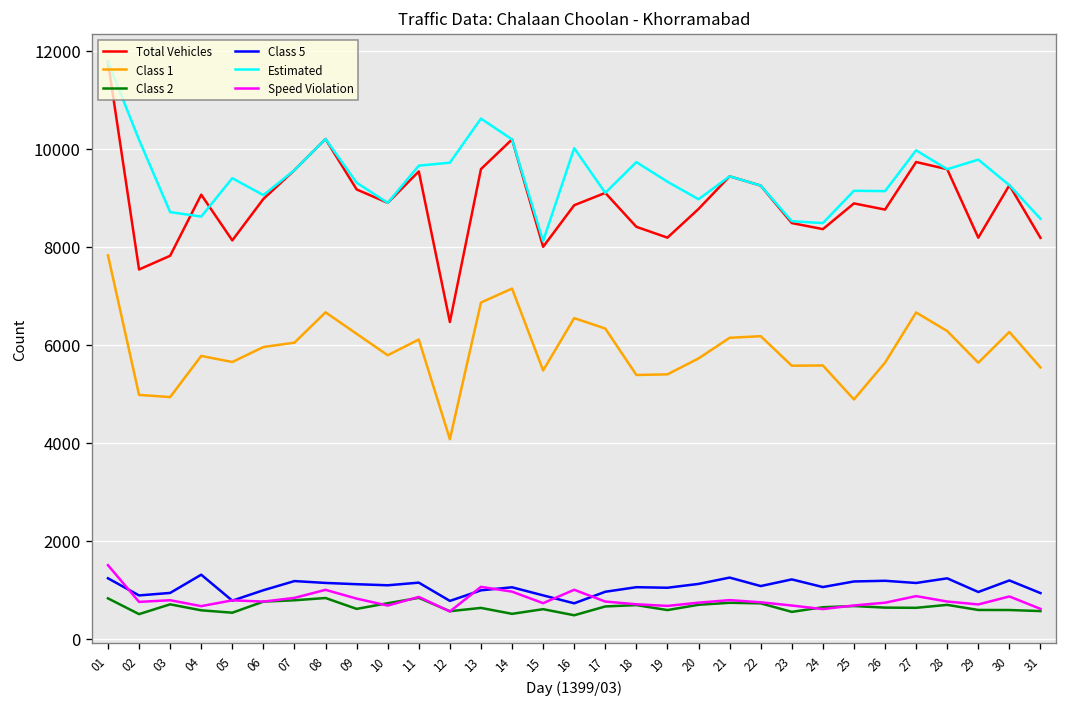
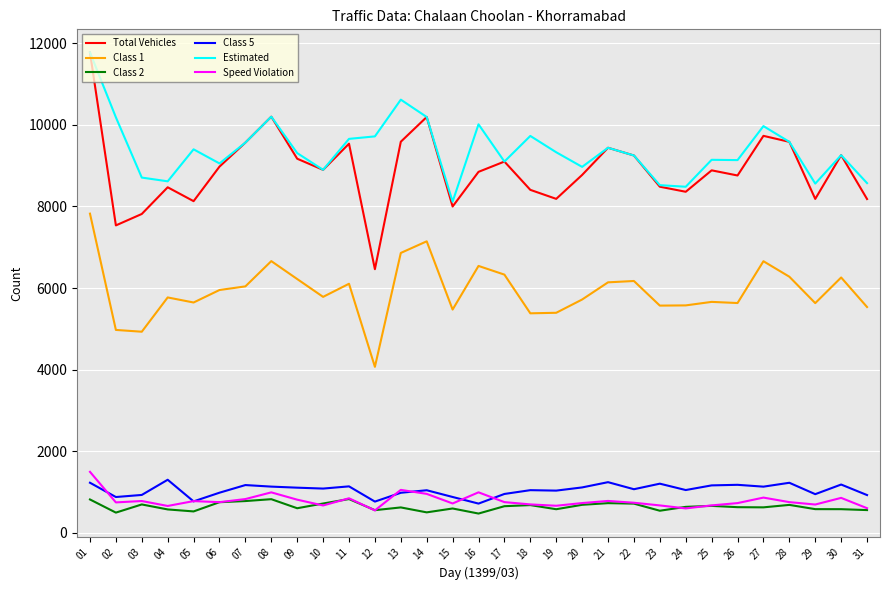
Total Vehicles, 04: 9100 -> 8500
Class 1, 25: 4900 -> 5700
Estimated, 29: 9800 -> 8600
